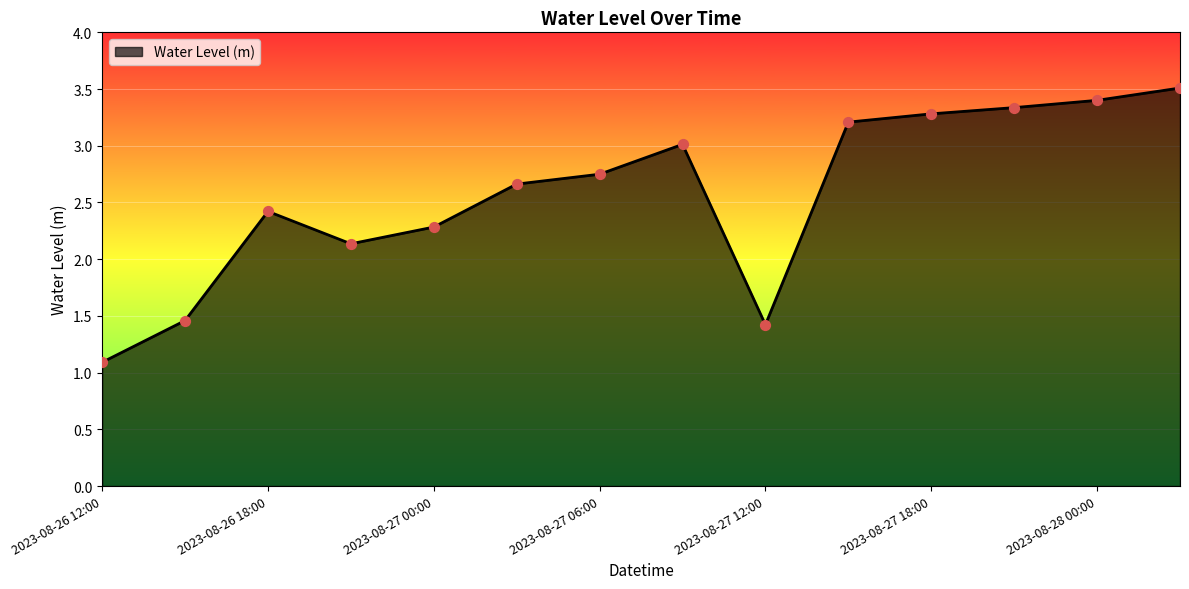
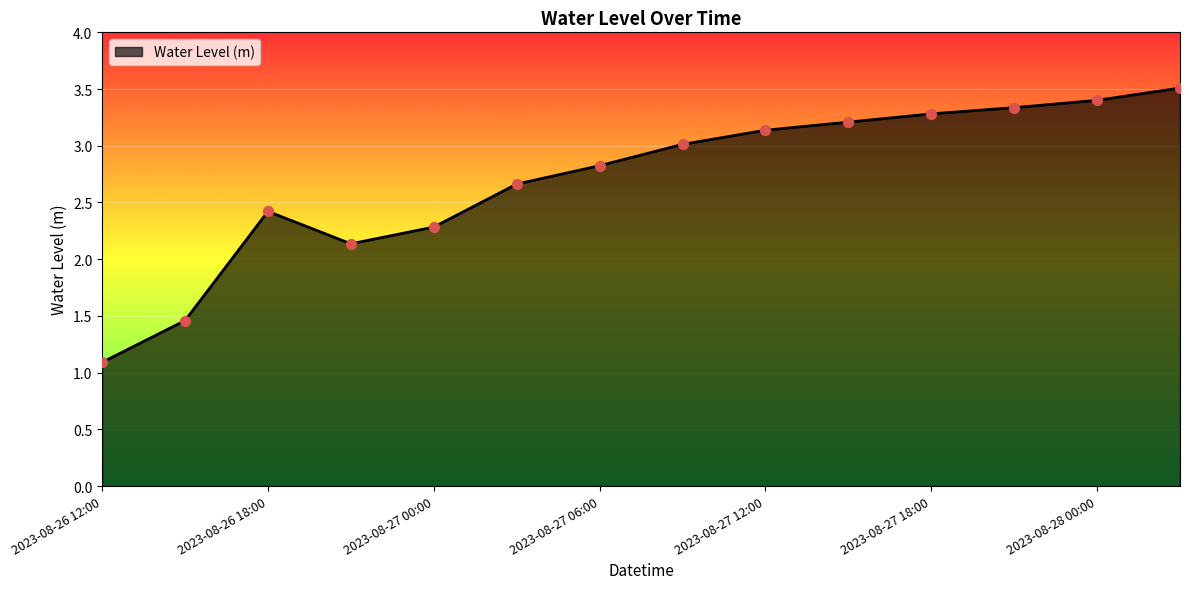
2023-08-27 06:00: 2.75 -> 2.82
2023-08-27 12:00: 1.42 -> 3.14
